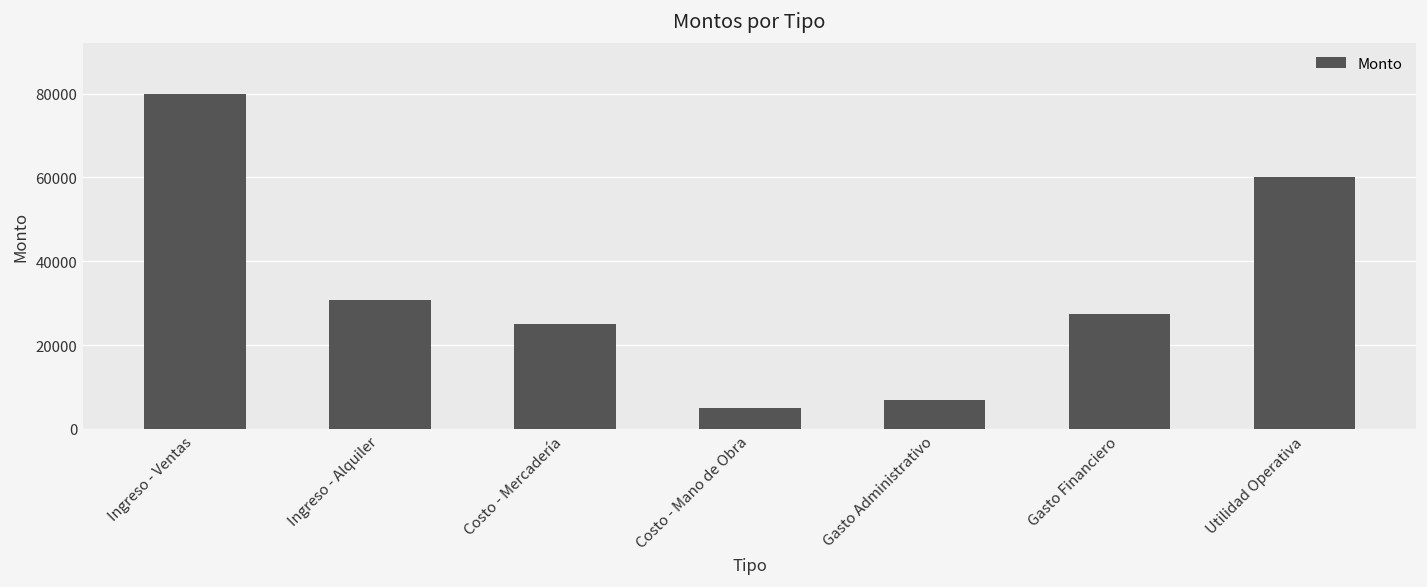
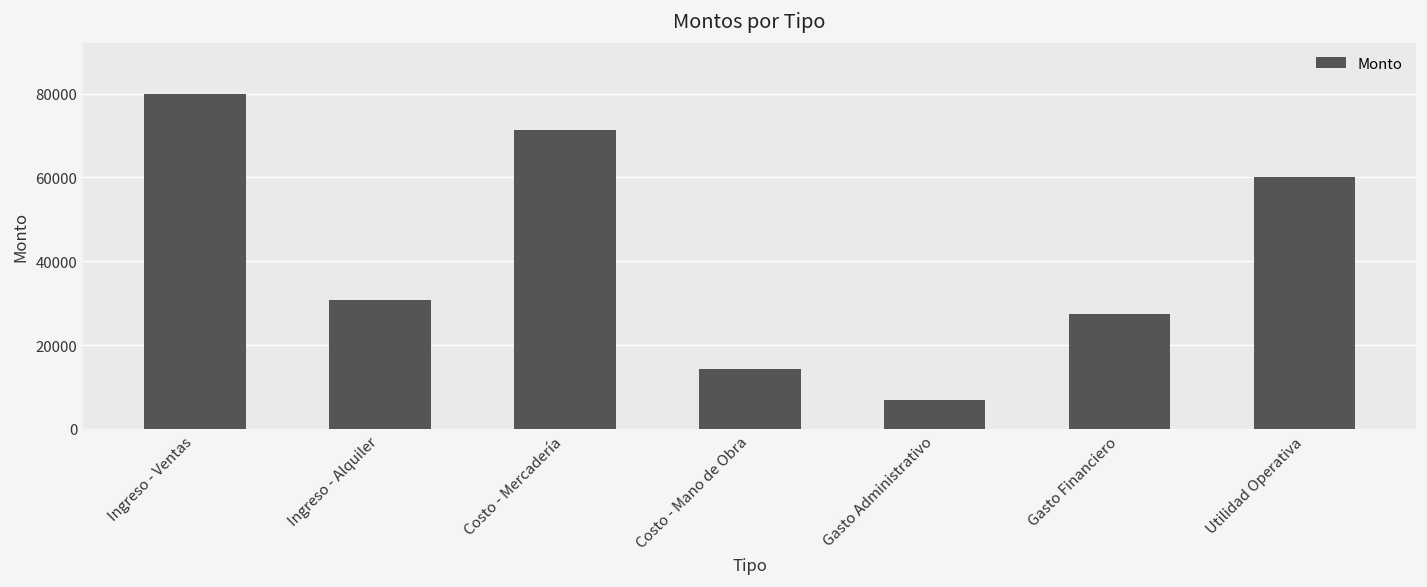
Costo - Mercadería: 25000 -> 71000
Costo - Mano de Obra: 5000 -> 14000
